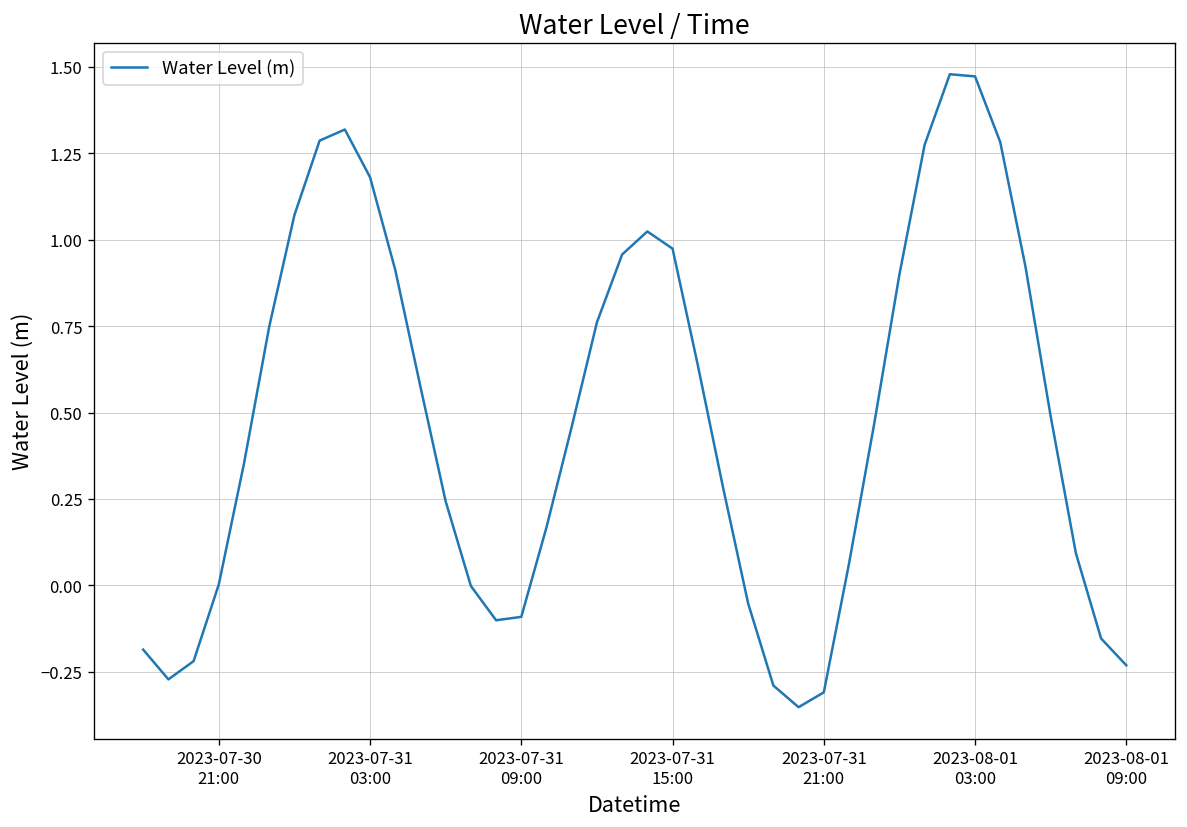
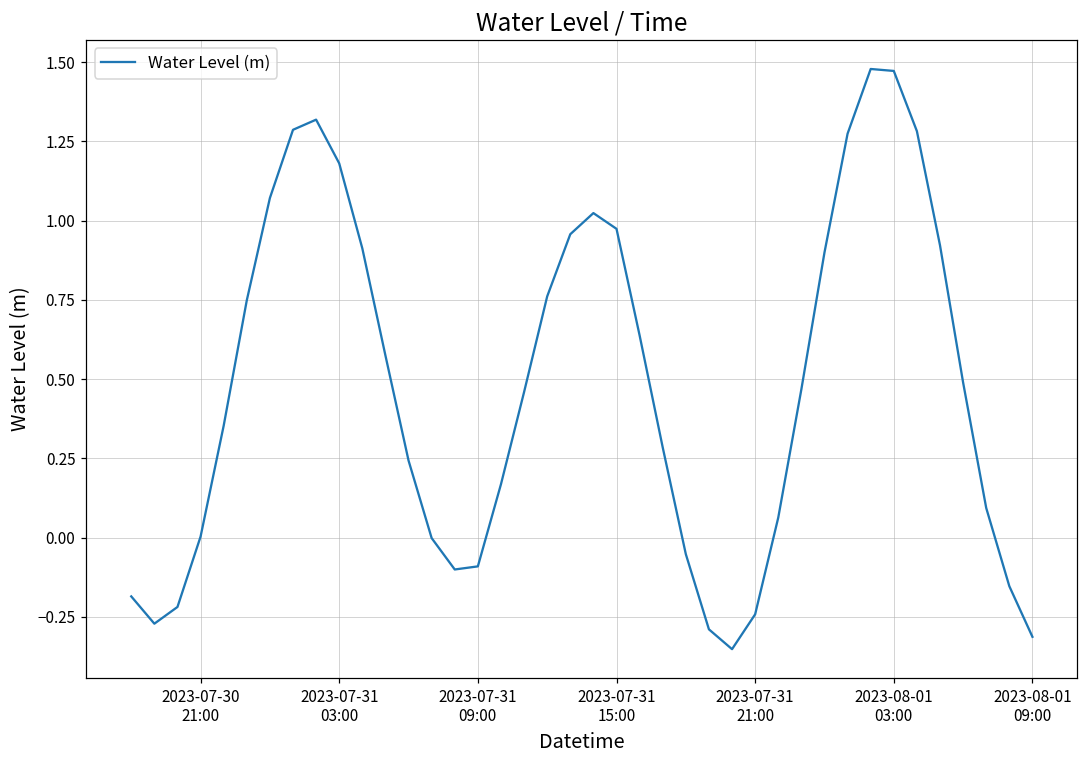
2023-07-31 21:00: -0.31 -> -0.24
2023-08-01 09:00: -0.23 -> -0.31
